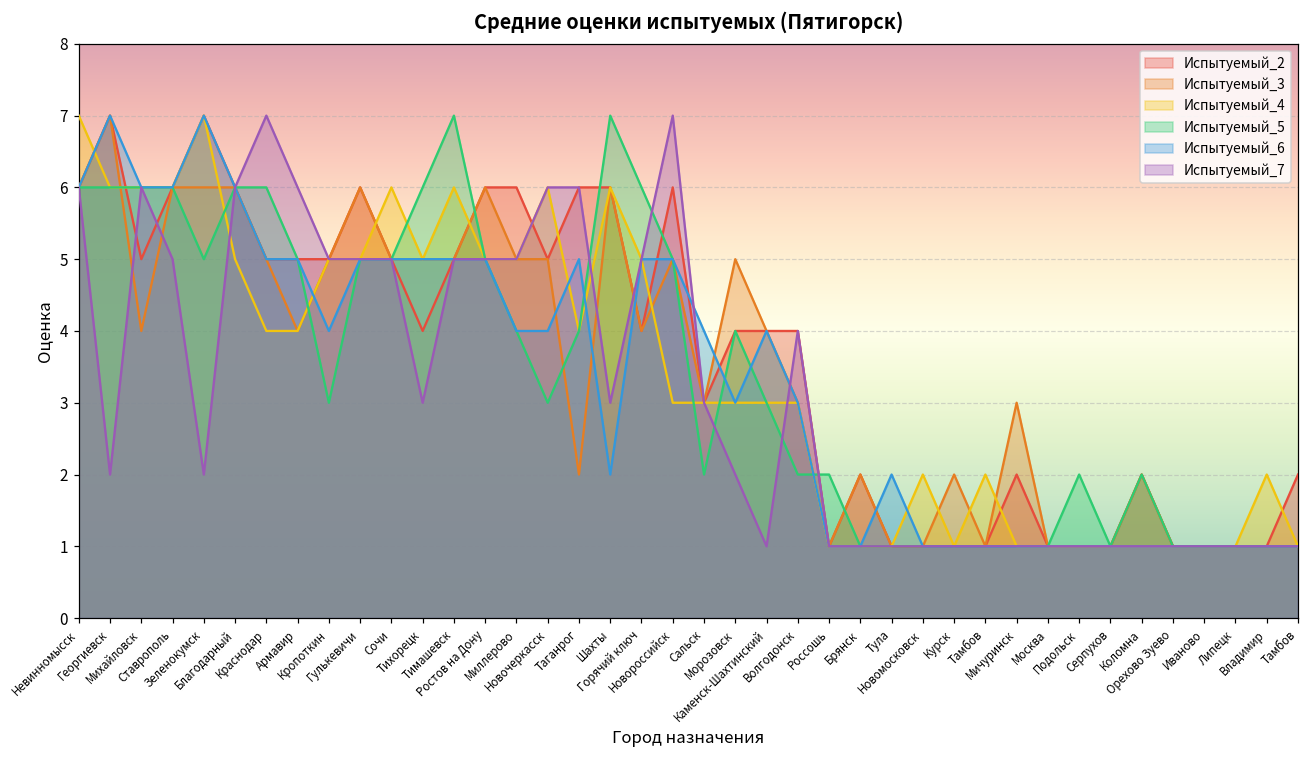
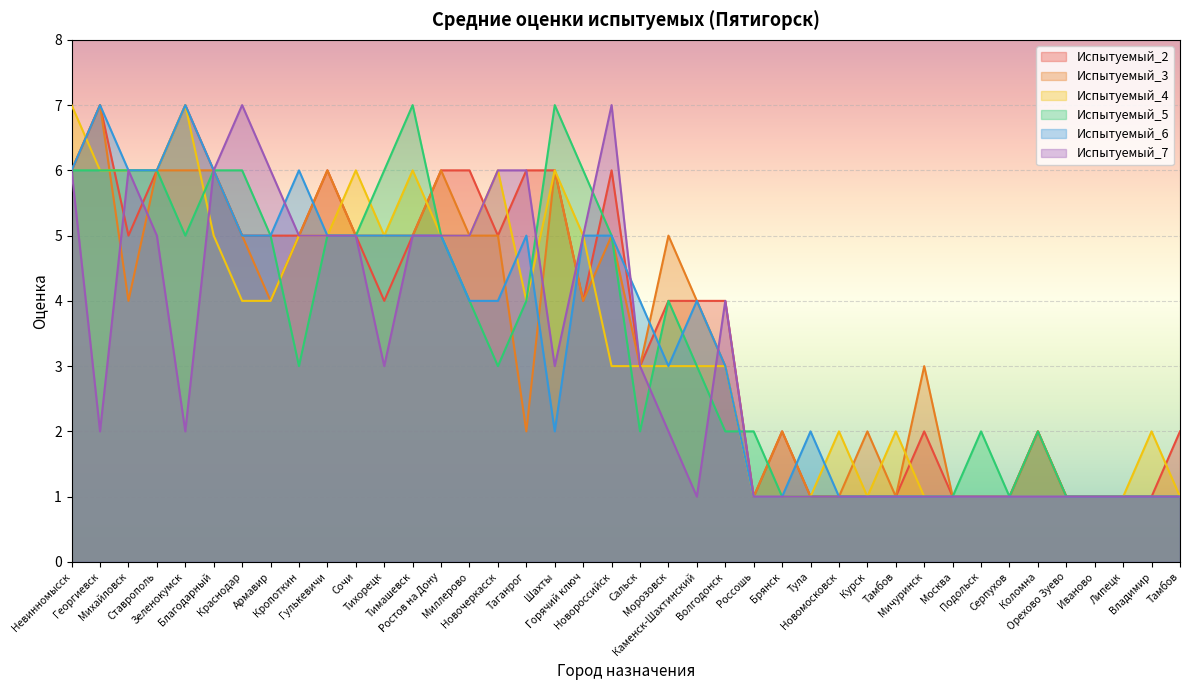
Испытуемый_6, Кропоткин: 4 -> 6
